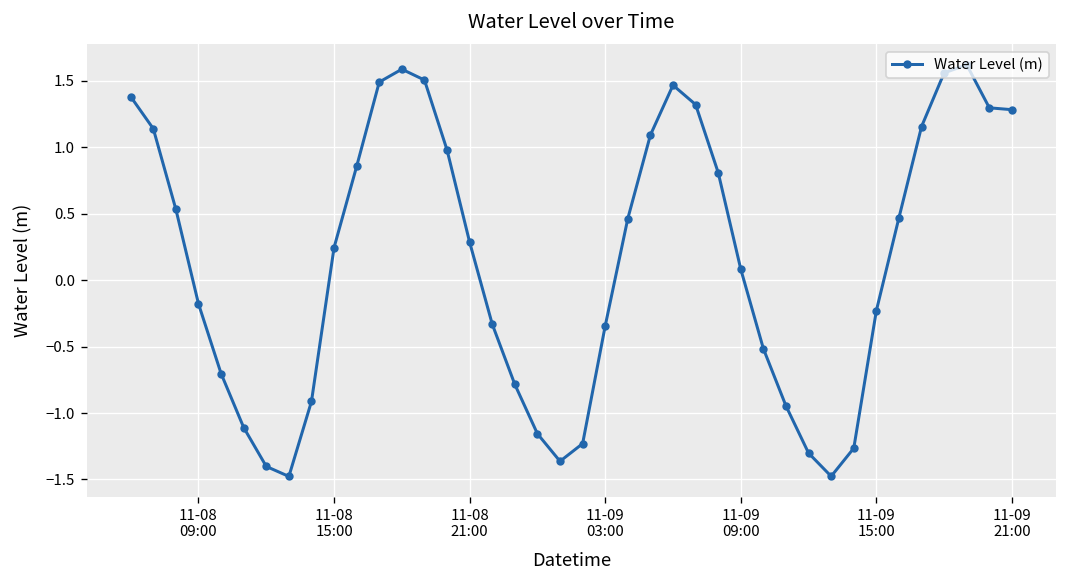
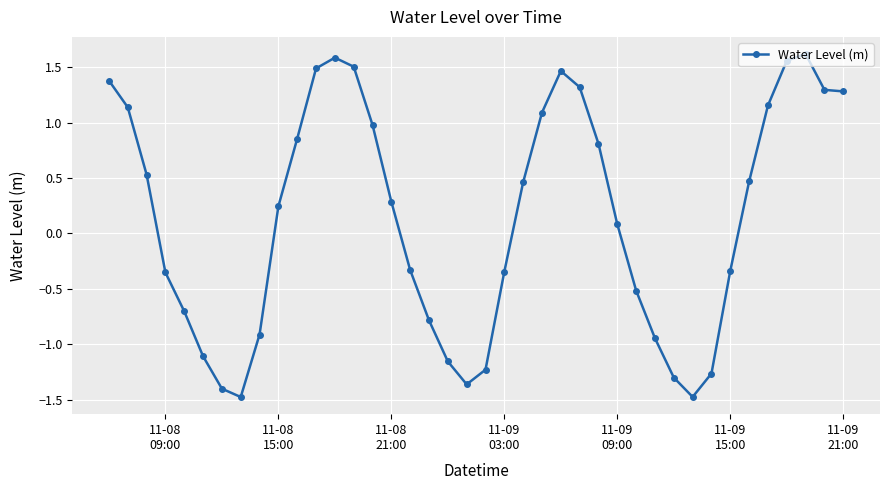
11-08 09:00: -0.18 -> -0.35
11-09 15:00: -0.23 -> -0.34
